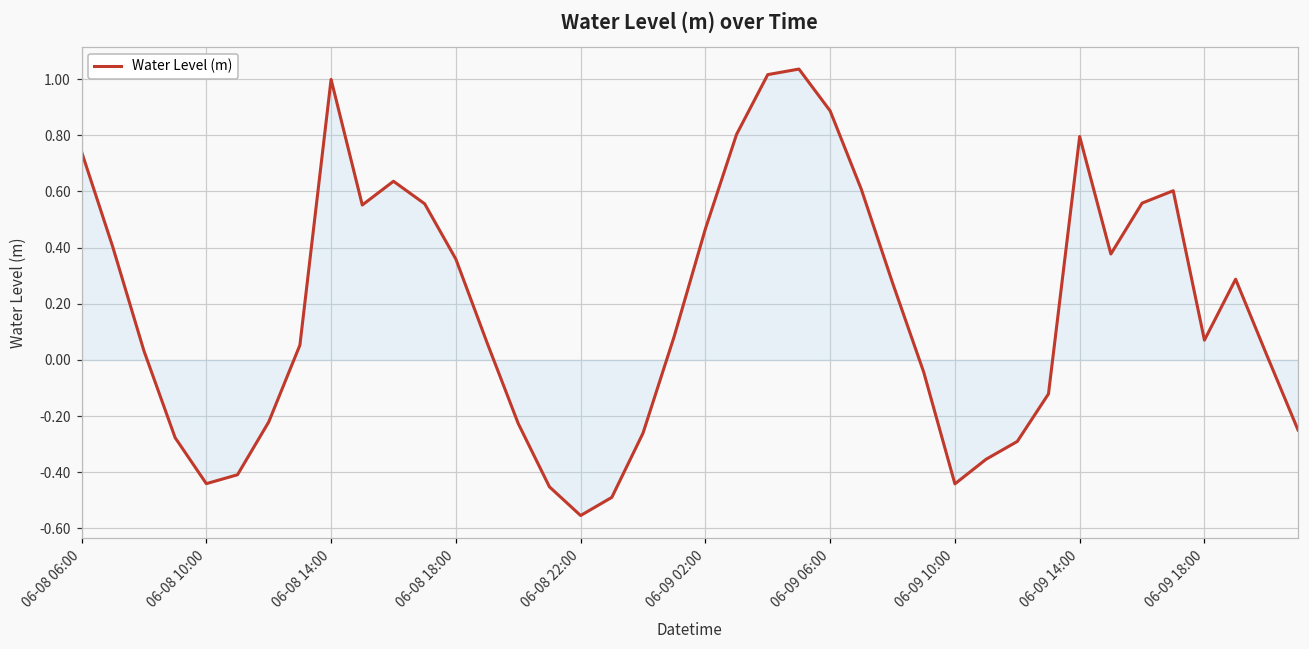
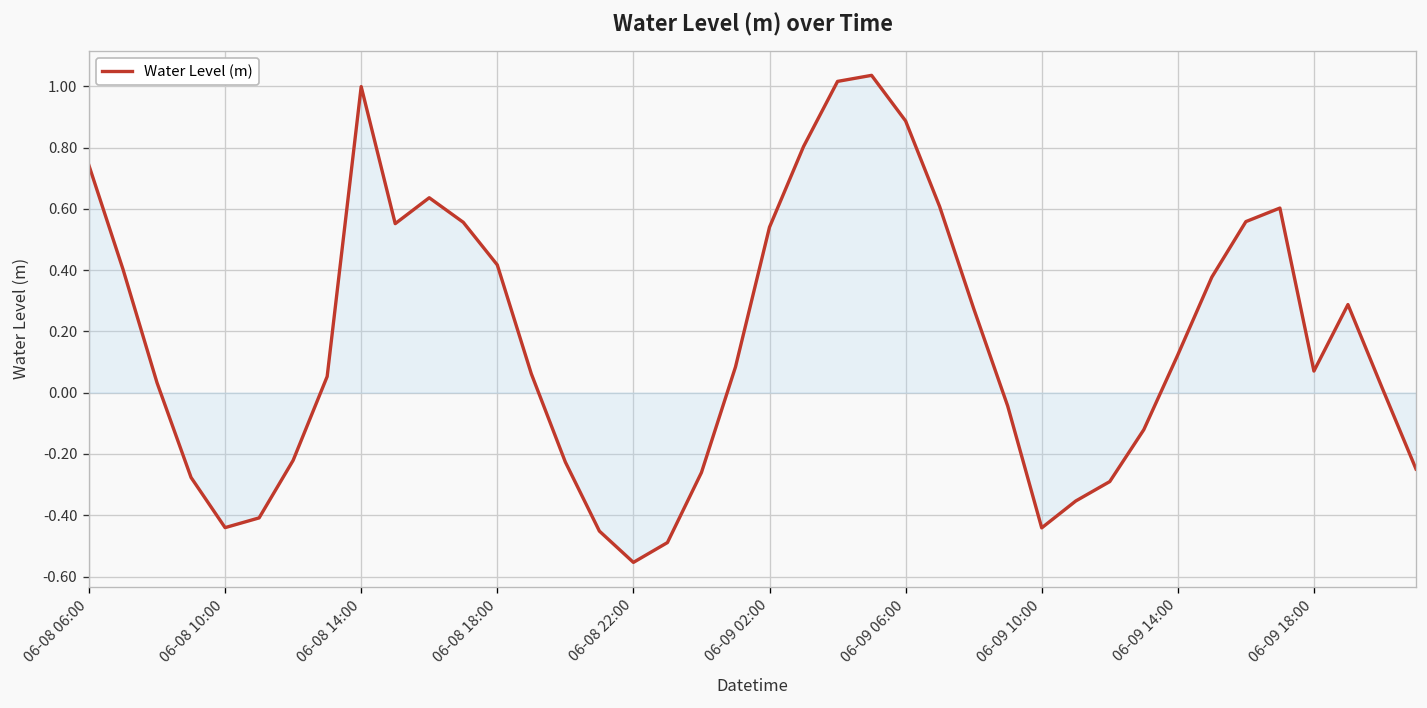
Water Level (m), 06-08 18:00: 0.36 -> 0.42
Water Level (m), 06-09 02:00: 0.47 -> 0.54
Water Level (m), 06-09 14:00: 0.80 -> 0.12
